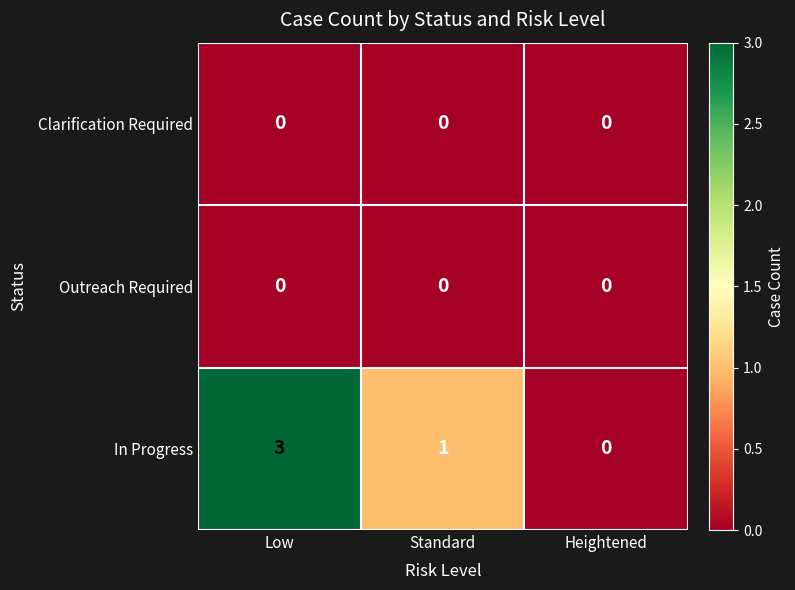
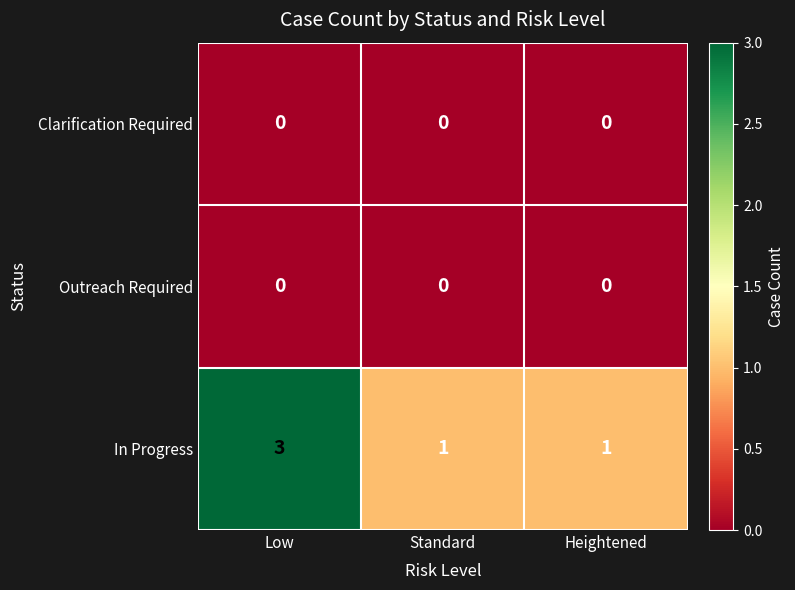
In Progress, Heightened: 0 -> 1
